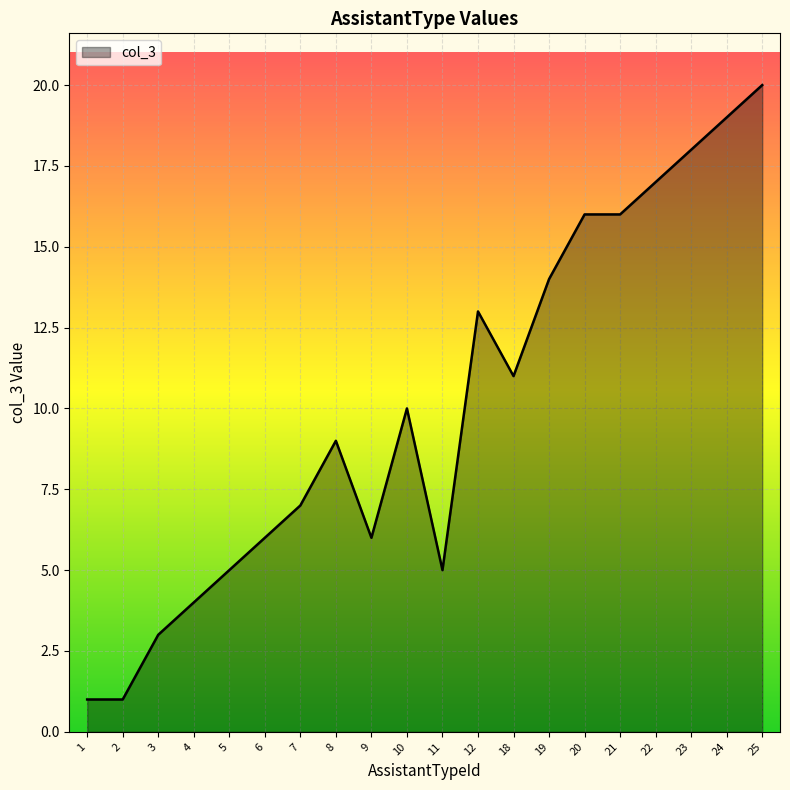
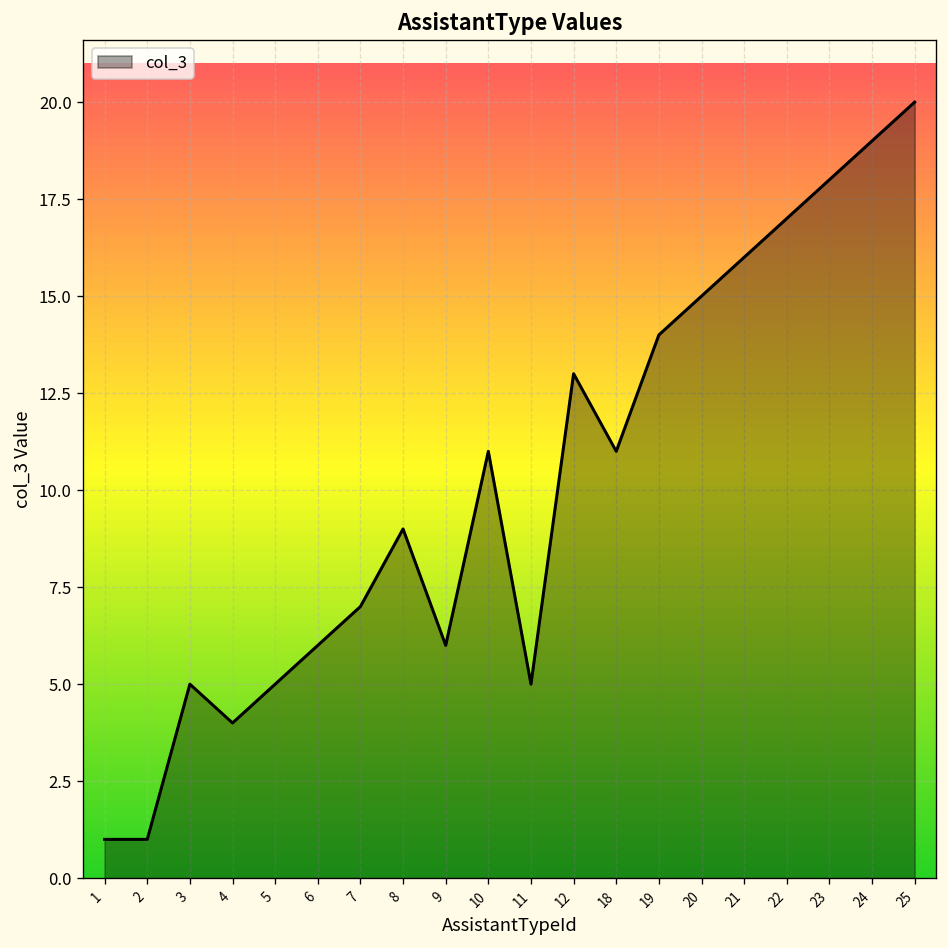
3: 3 -> 5
10: 10 -> 11
20: 16 -> 15
